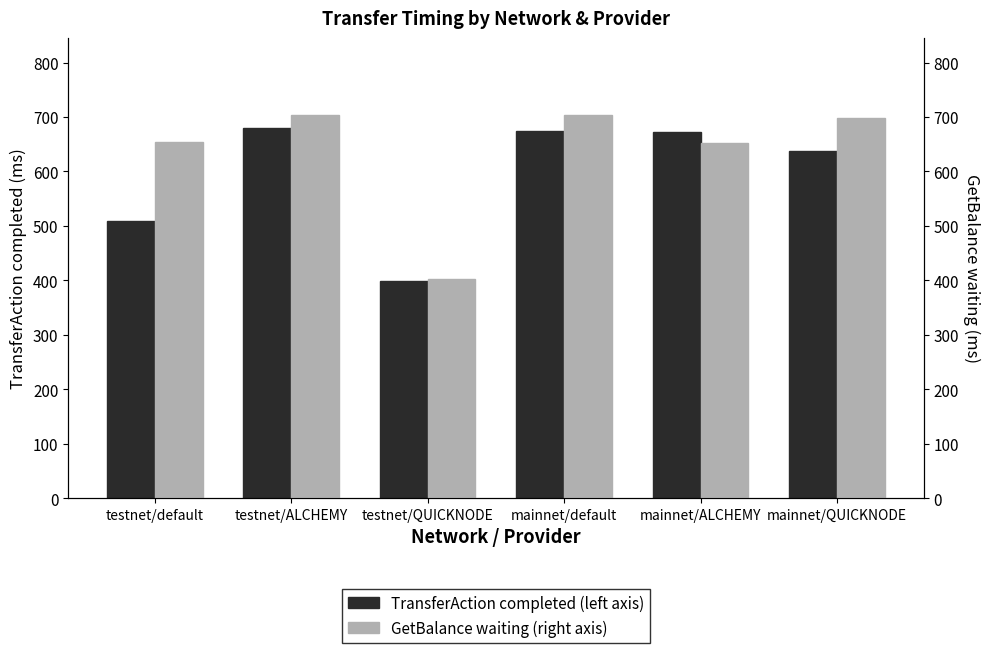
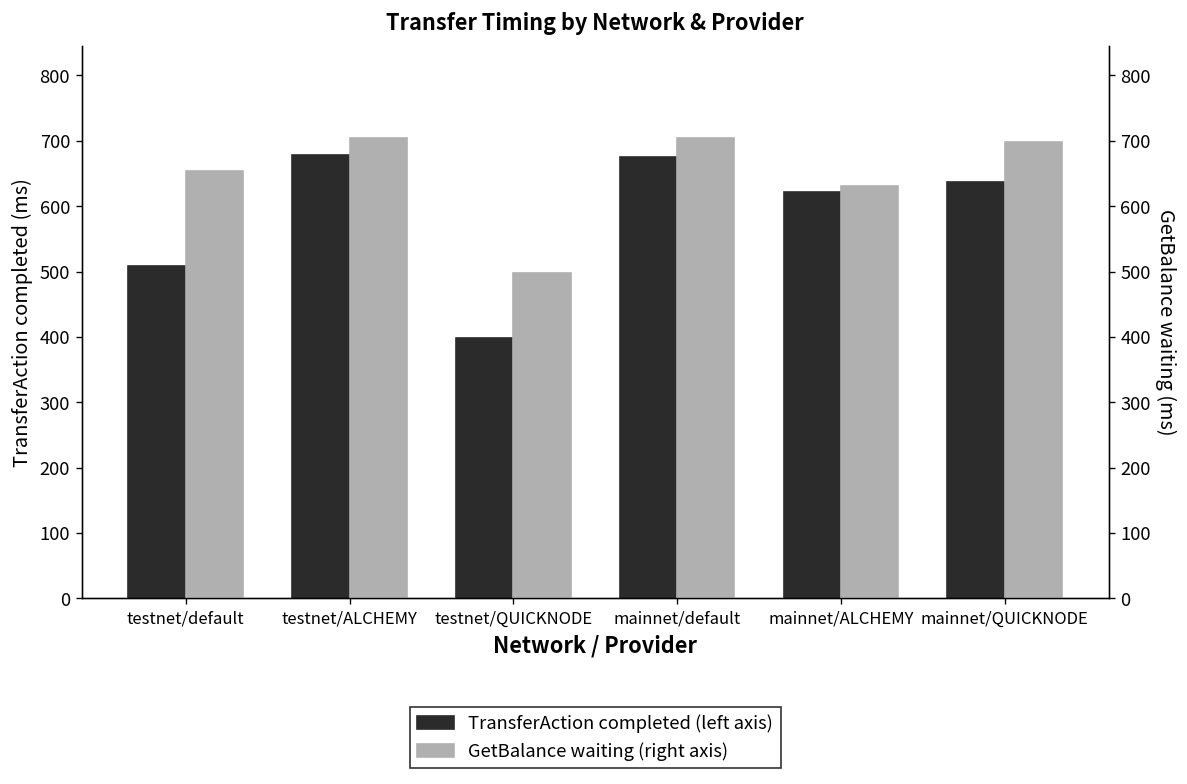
TransferAction completed (left axis), mainnet/ALCHEMY: 670 -> 620
GetBalance waiting (right axis), testnet/QUICKNODE: 400 -> 500
GetBalance waiting (right axis), mainnet/ALCHEMY: 650 -> 630
